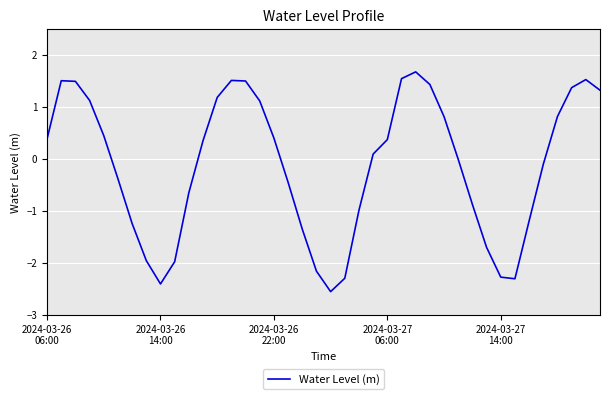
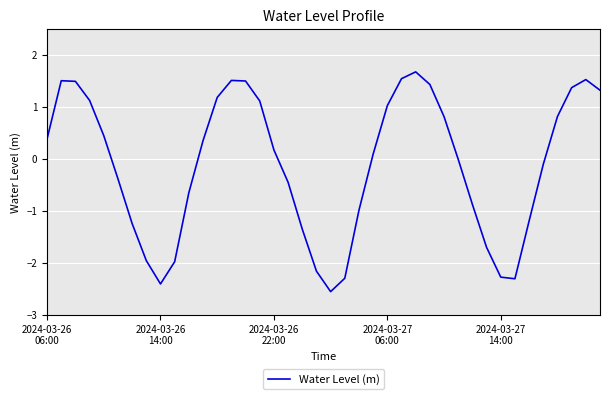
2024-03-26 22:00: 0.4 -> 0.2
2024-03-27 06:00: 0.4 -> 1.0
